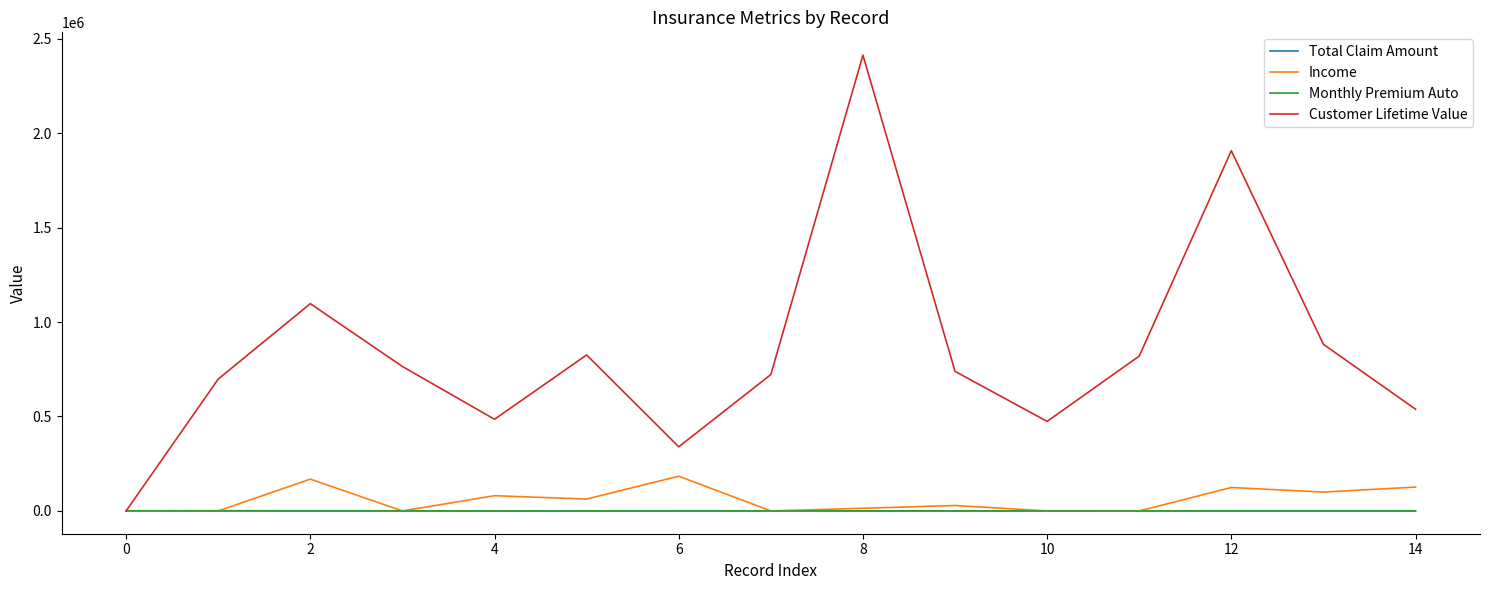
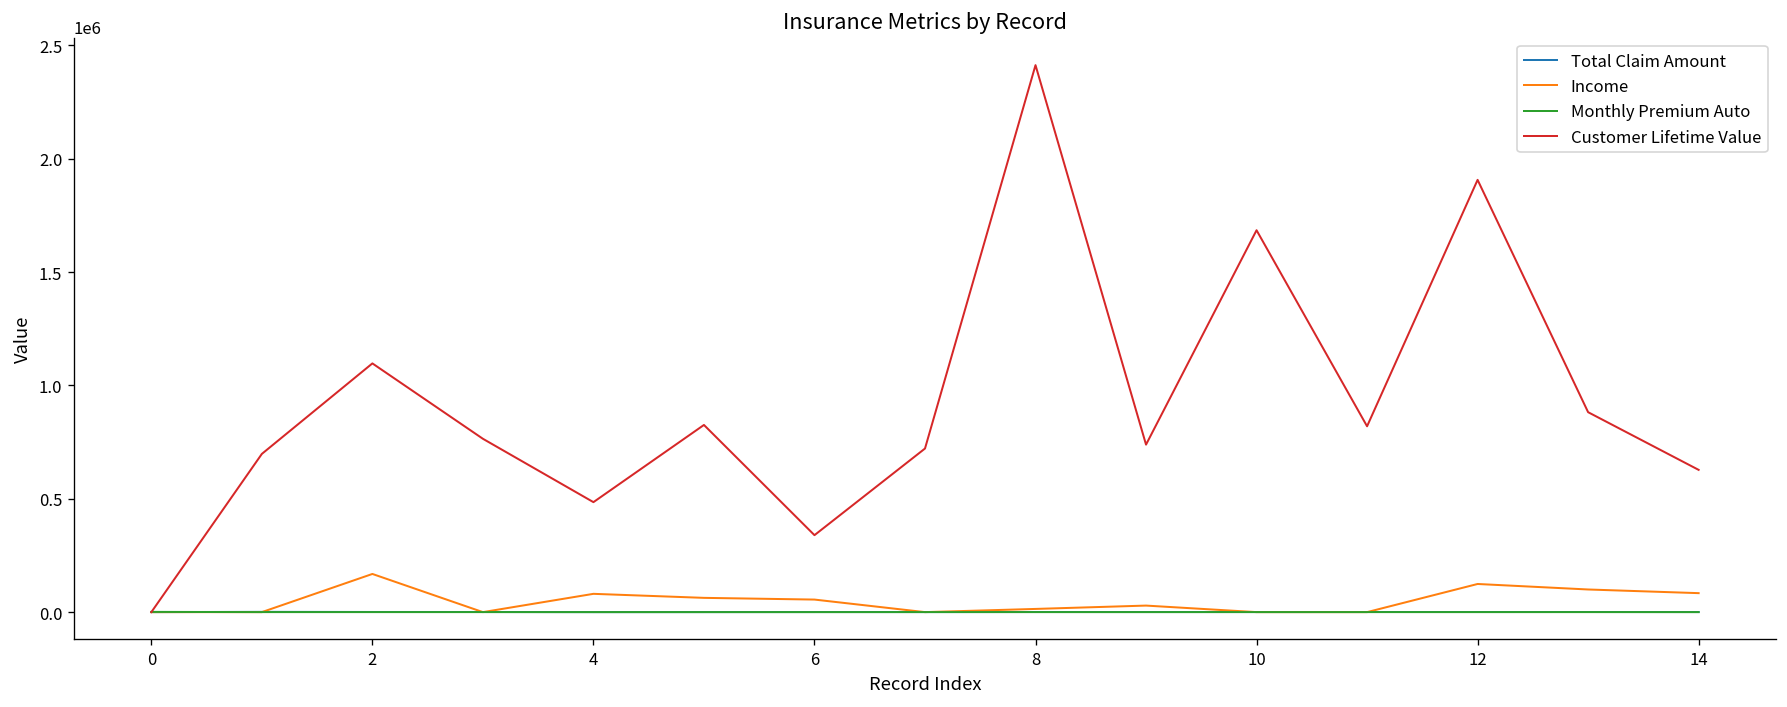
Income, 6: 180000 -> 60000
Customer Lifetime Value, 10: 470000 -> 1680000
Income, 14: 130000 -> 80000
Customer Lifetime Value, 14: 540000 -> 630000
